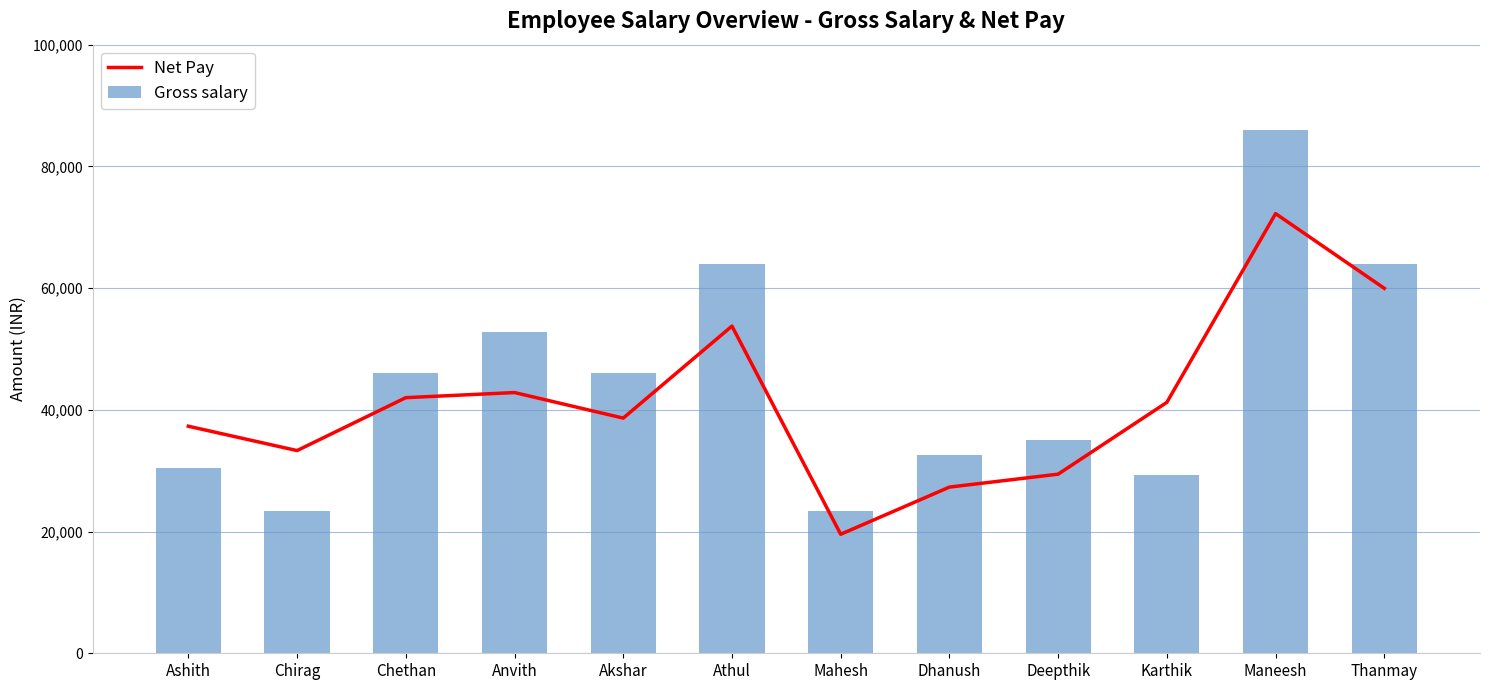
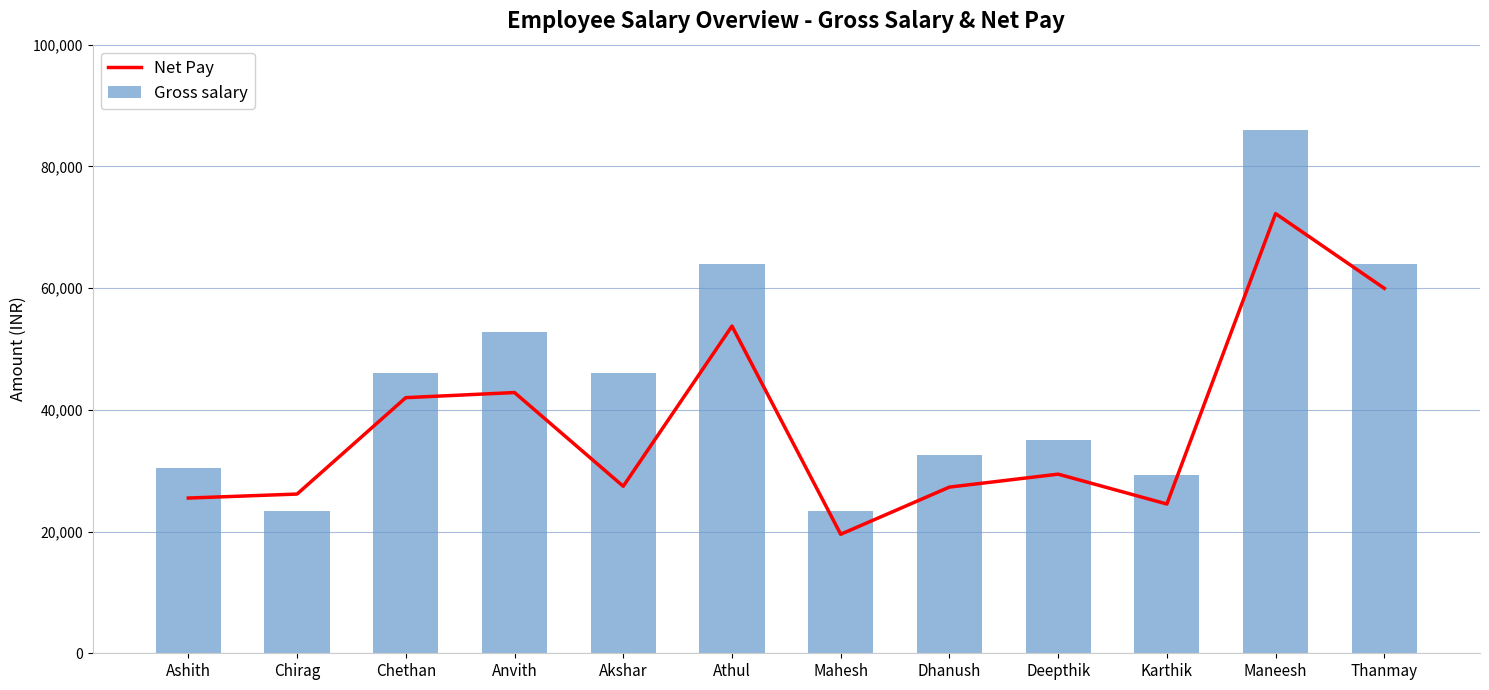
Net Pay, Ashith: 37,000 -> 26,000
Net Pay, Chirag: 33,000 -> 26,000
Net Pay, Akshar: 39,000 -> 27,000
Net Pay, Karthik: 41,000 -> 25,000
